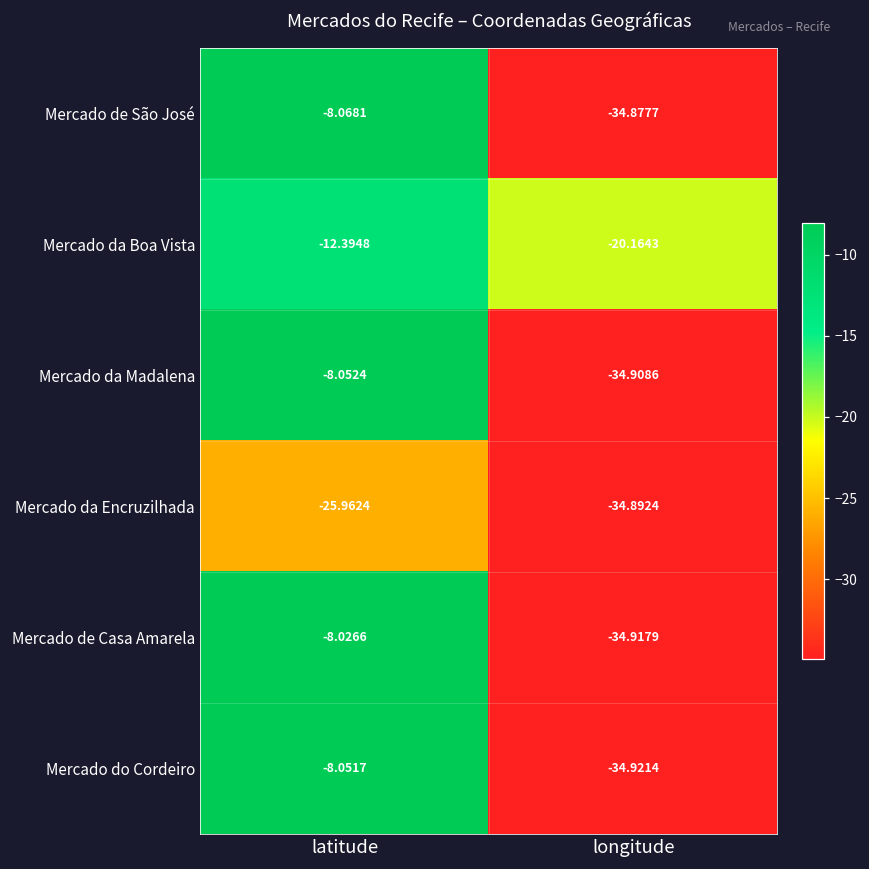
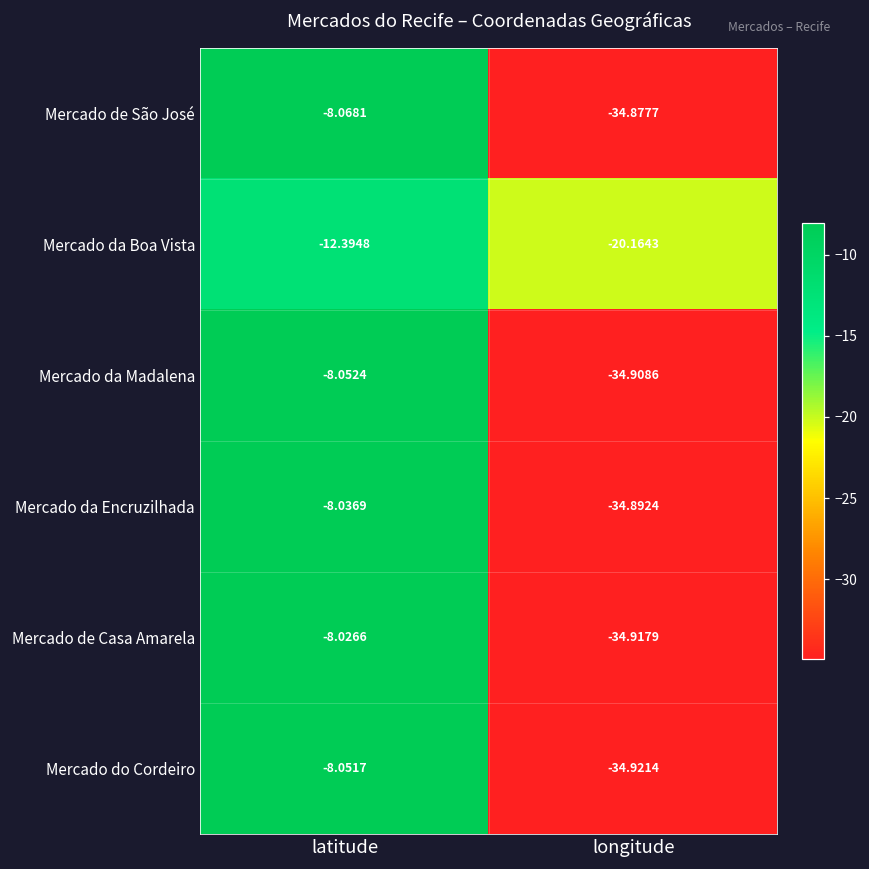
Mercado da Encruzilhada, latitude: -25.9624 -> -8.0369
